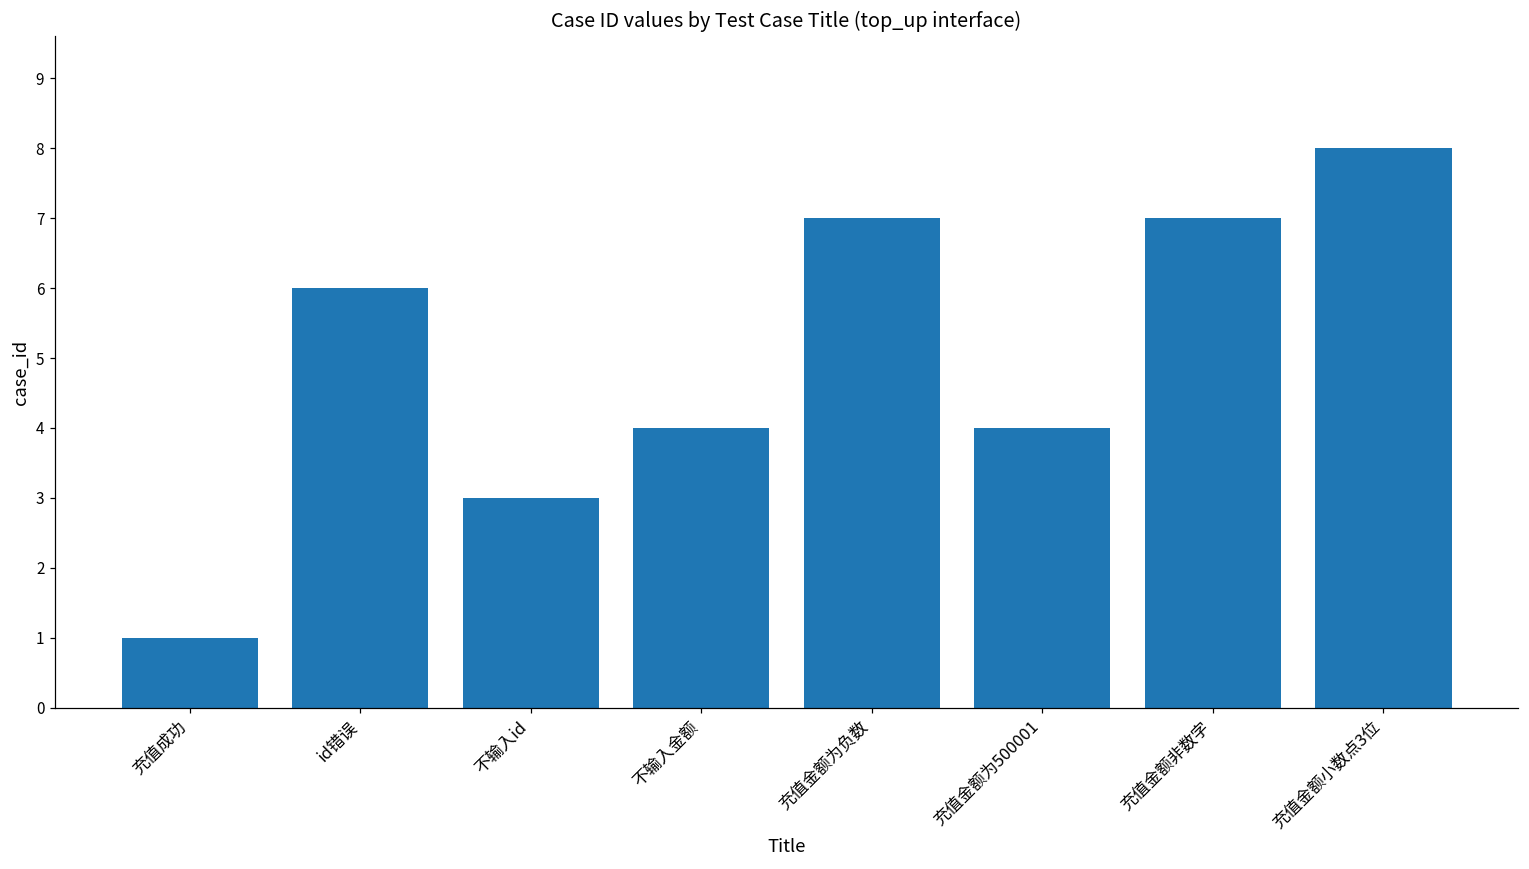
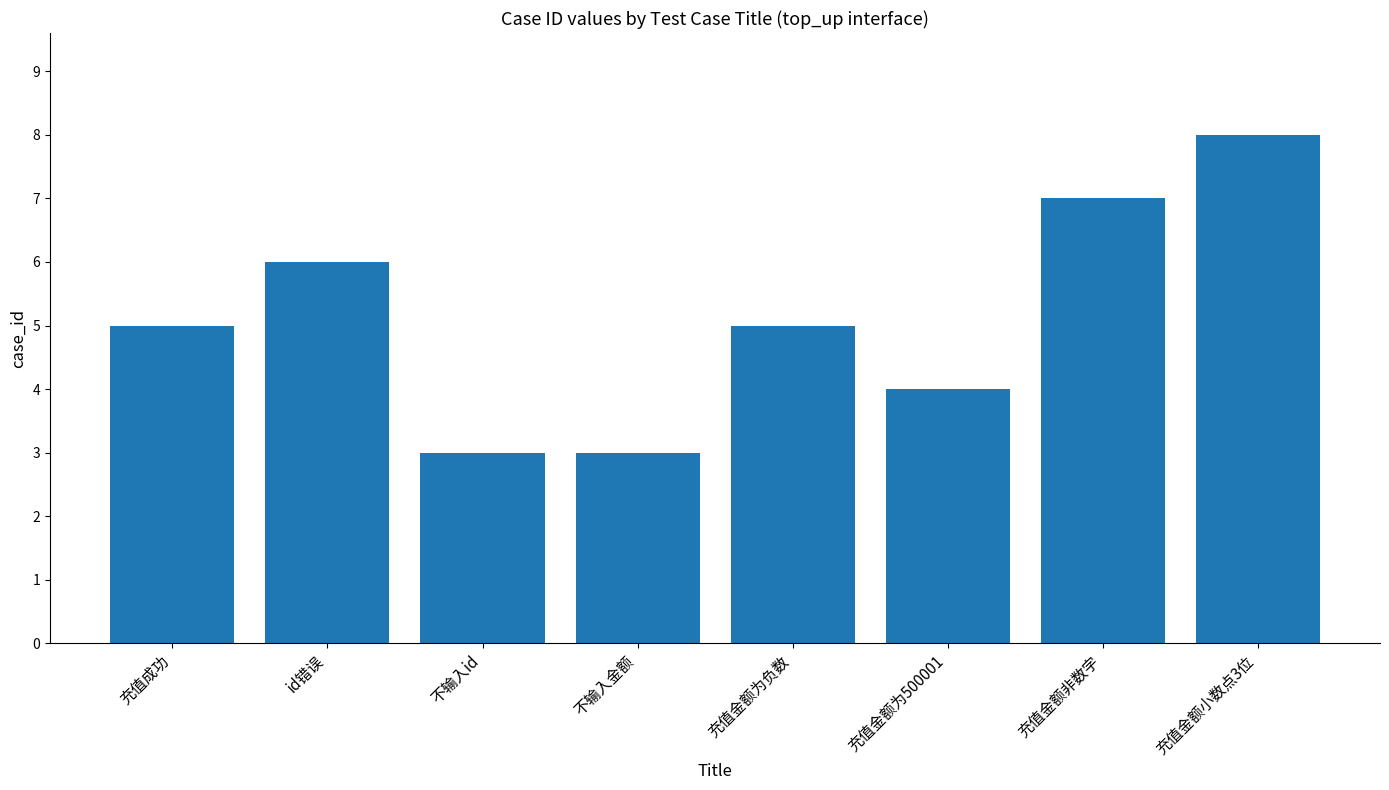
充值成功: 1 -> 5
不输入金额: 4 -> 3
充值金额为负数: 7 -> 5
